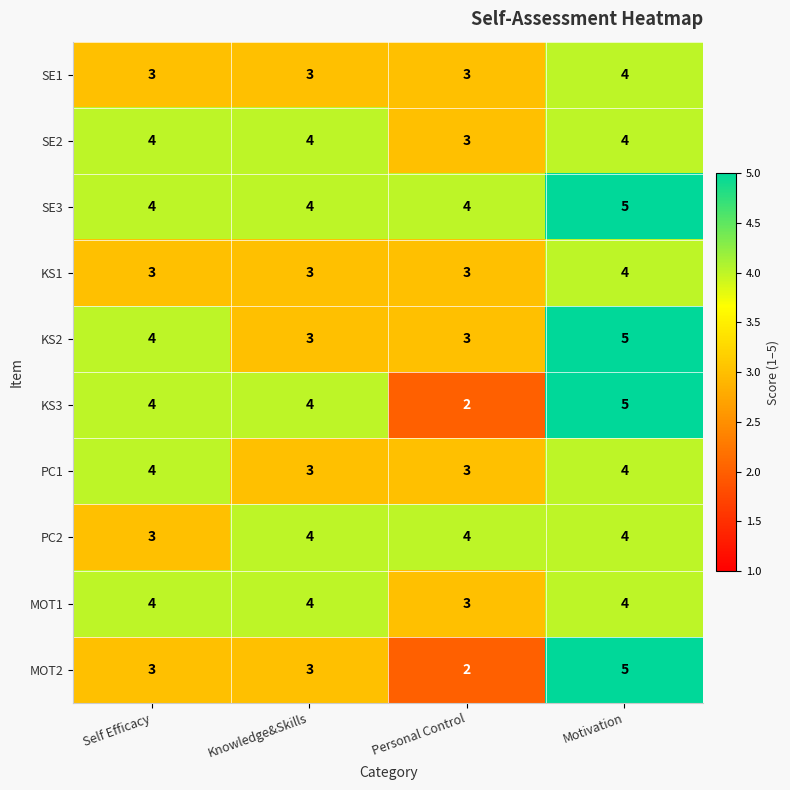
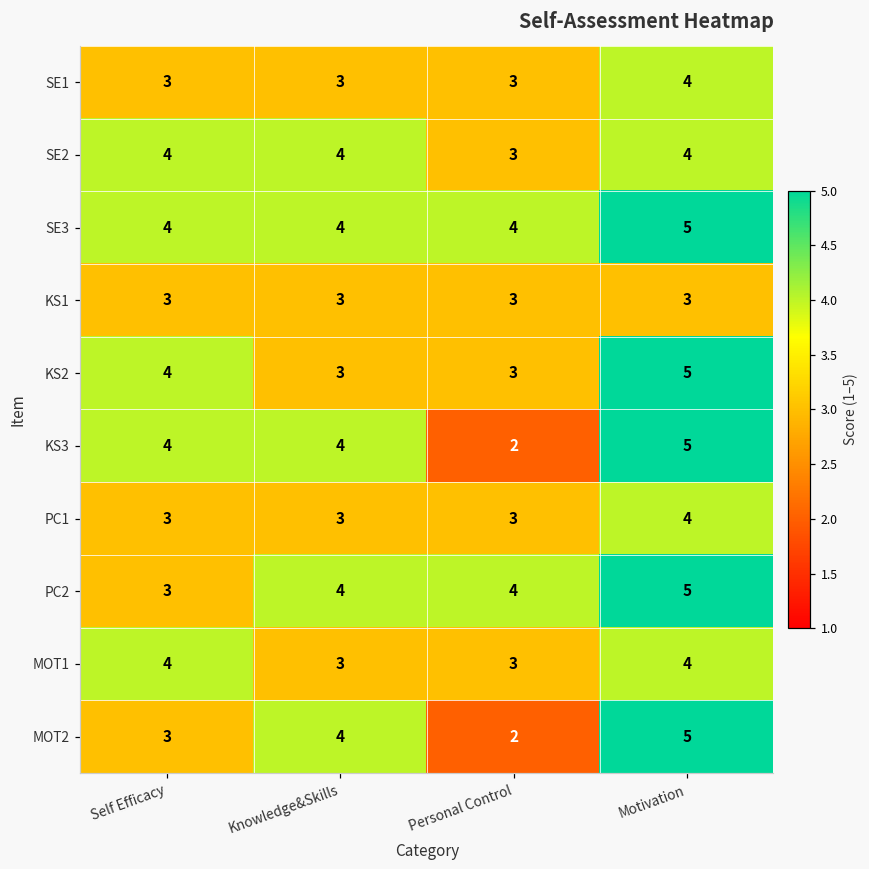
KS1, Motivation: 4 -> 3
PC1, Self Efficacy: 4 -> 3
PC2, Motivation: 4 -> 5
MOT1, Knowledge&Skills: 4 -> 3
MOT2, Knowledge&Skills: 3 -> 4
